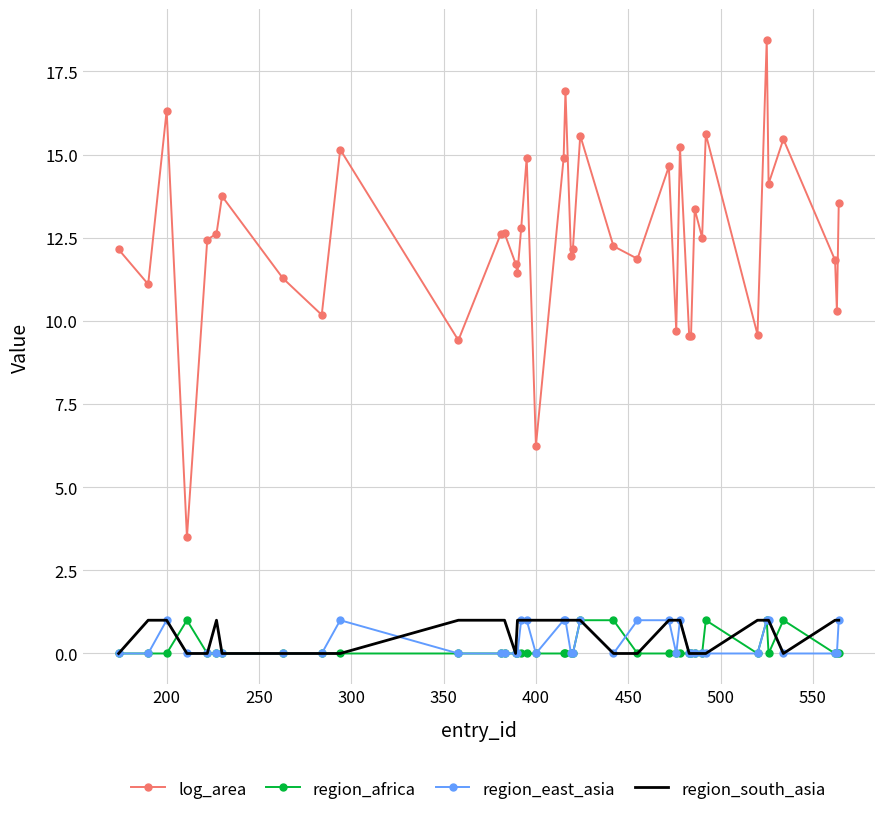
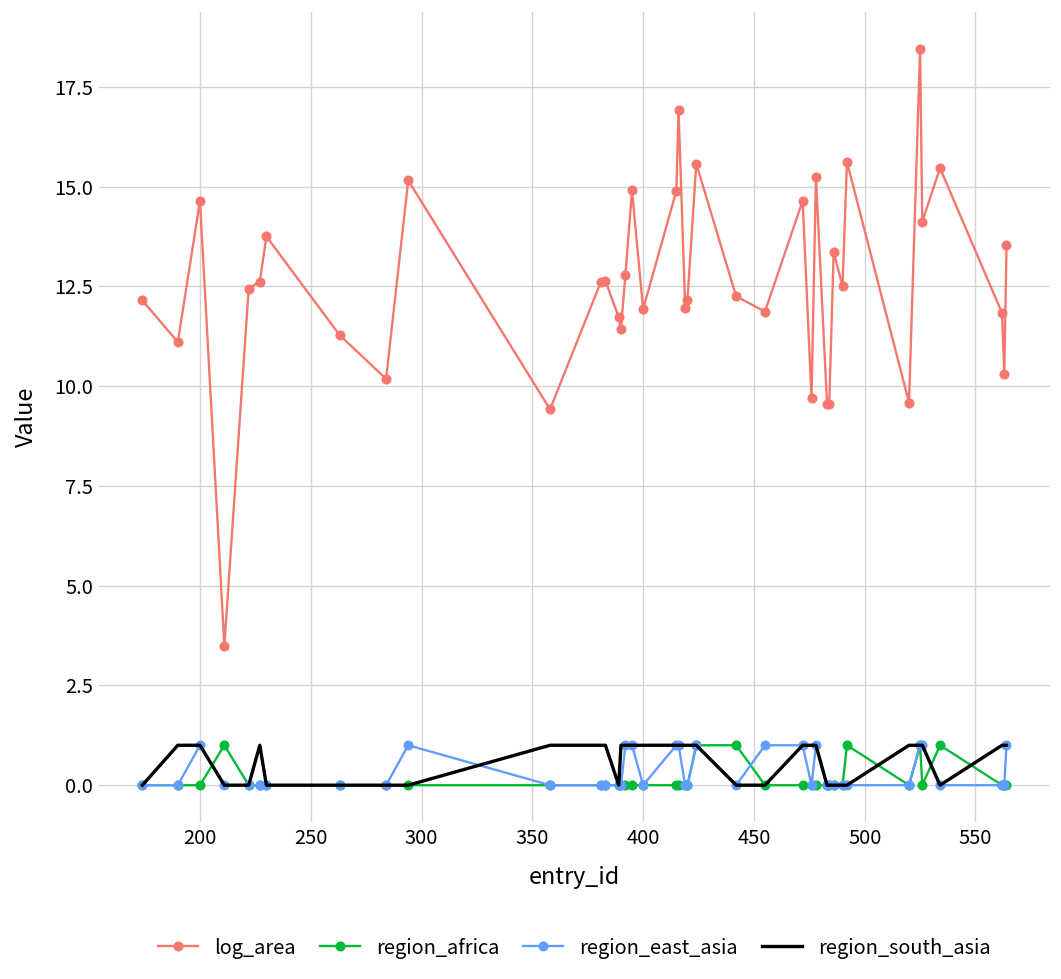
log_area, 200: 16.3 -> 14.6
log_area, 400: 6.2 -> 11.9
